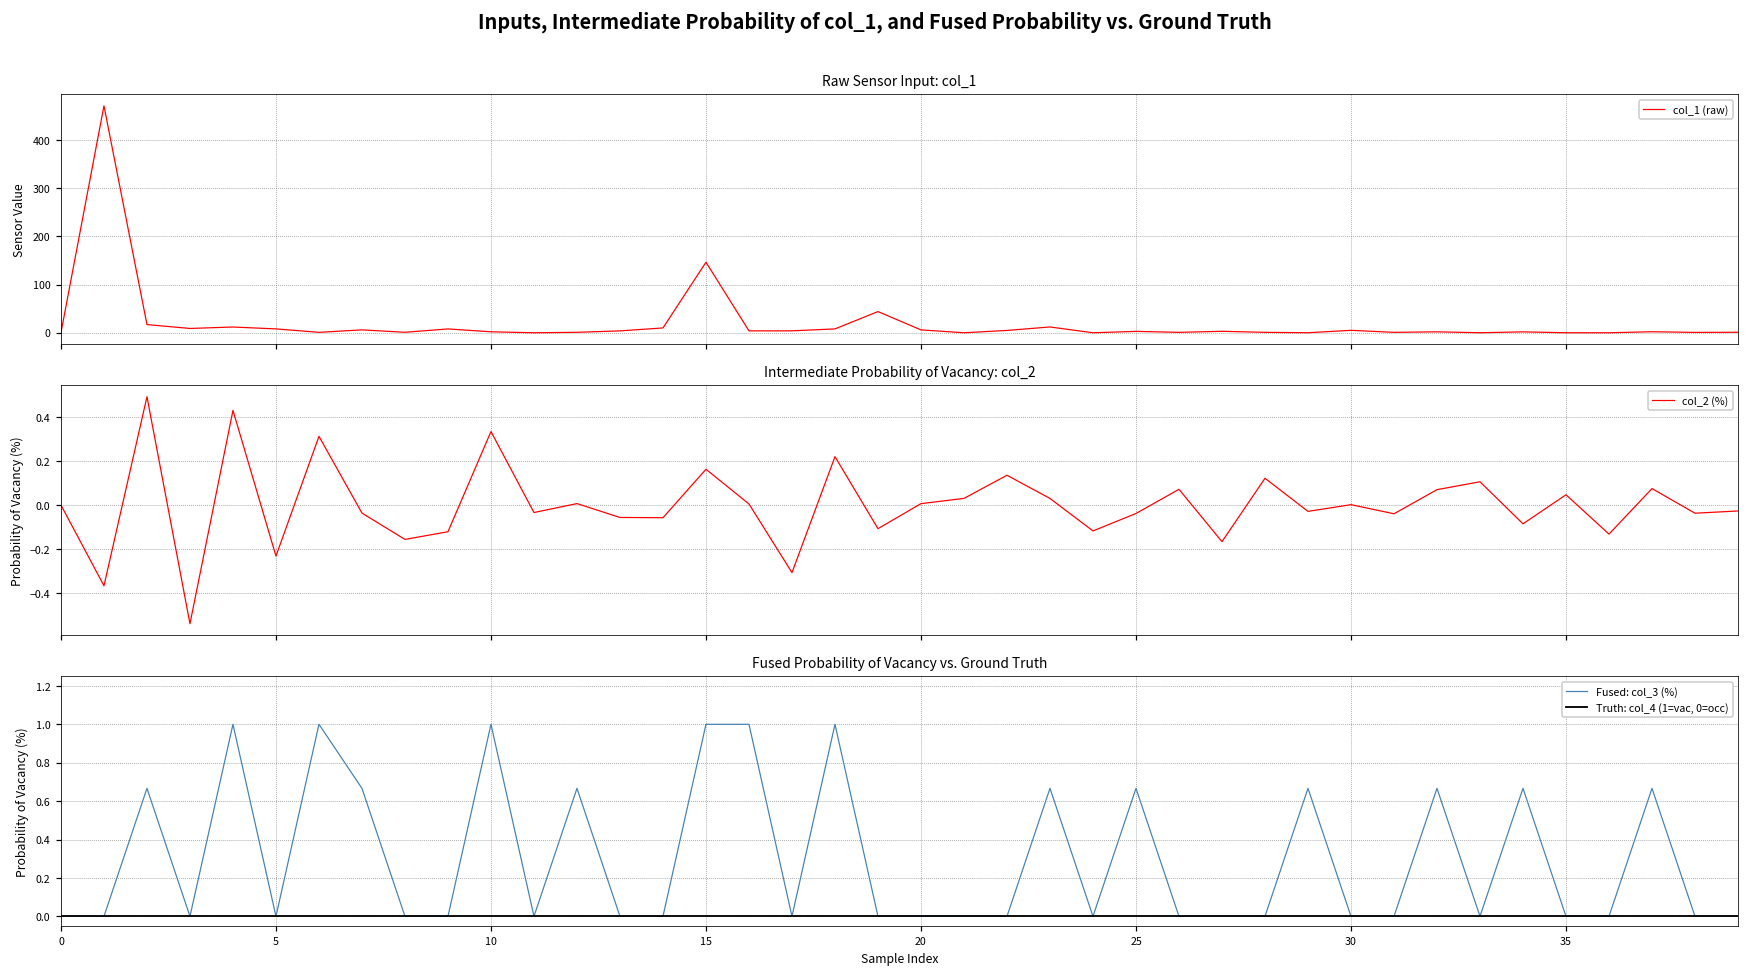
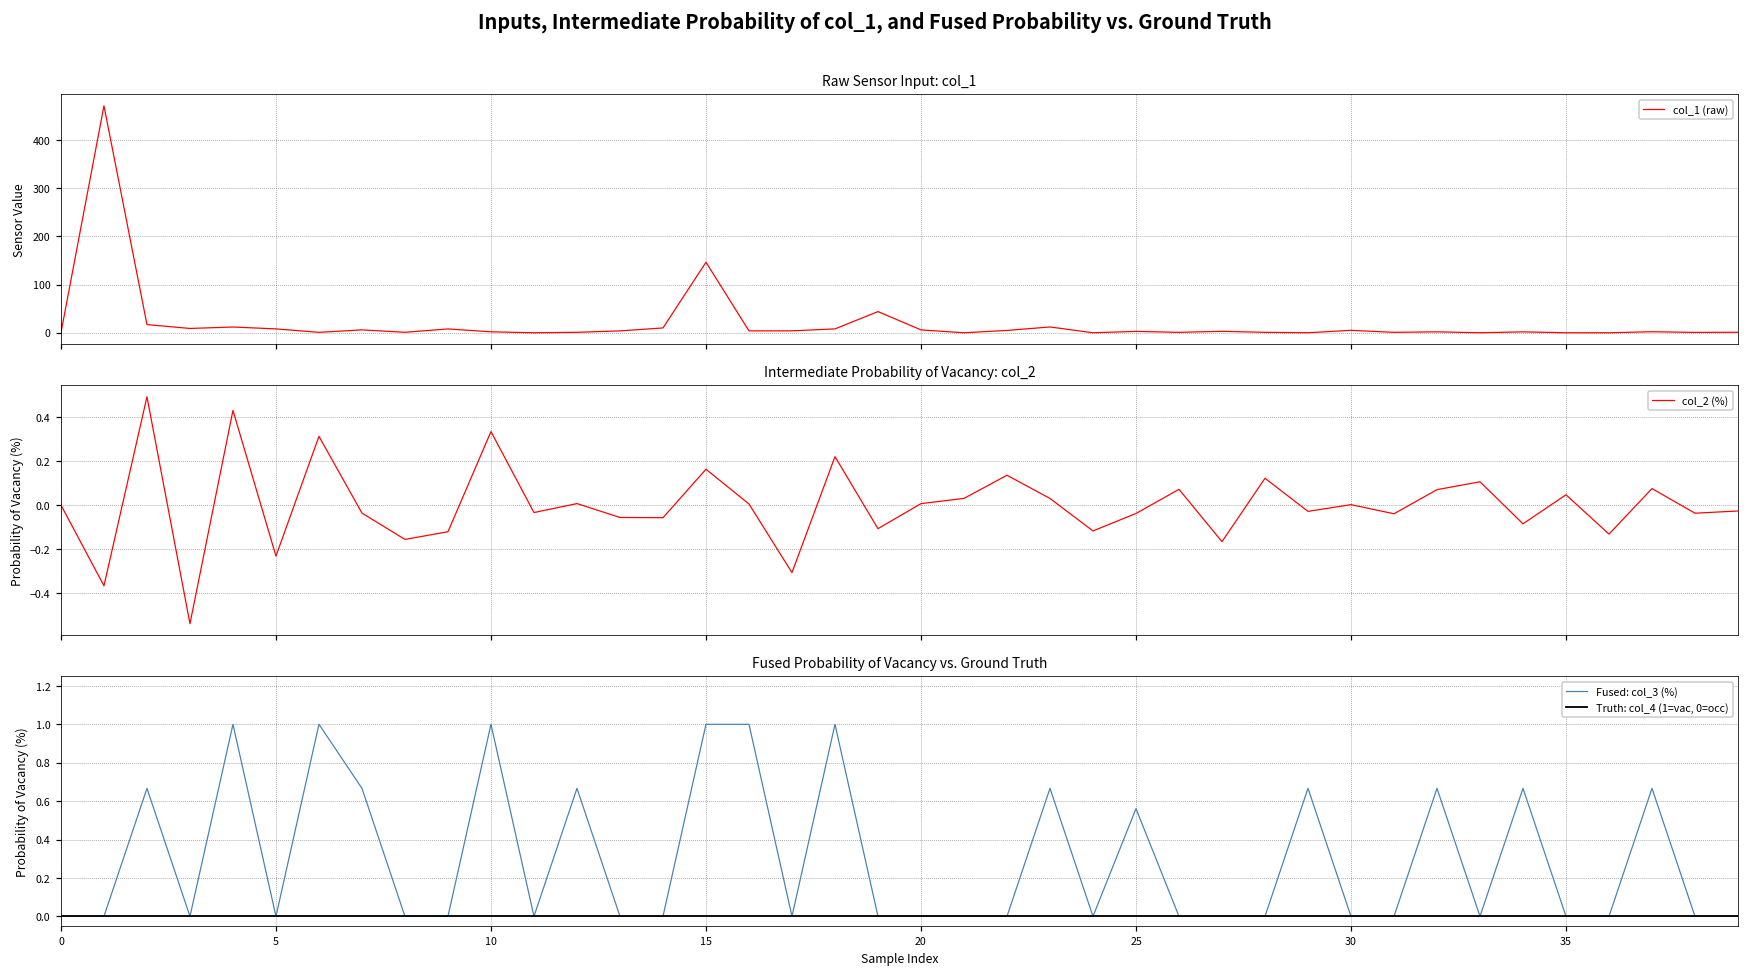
Fused Probability of Vacancy vs. Ground Truth, Fused: col_3 (%), 25: 0.67 -> 0.56
